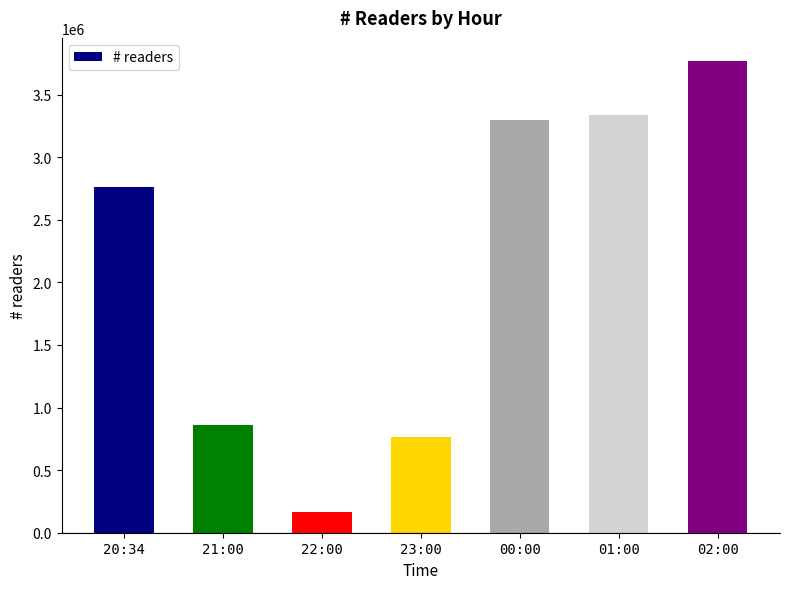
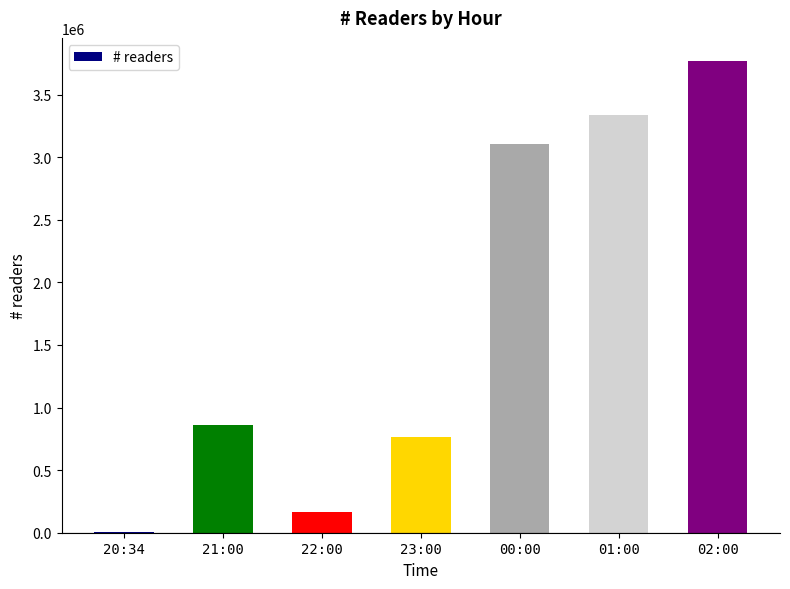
20:34: 2760000 -> 10000
00:00: 3290000 -> 3100000
